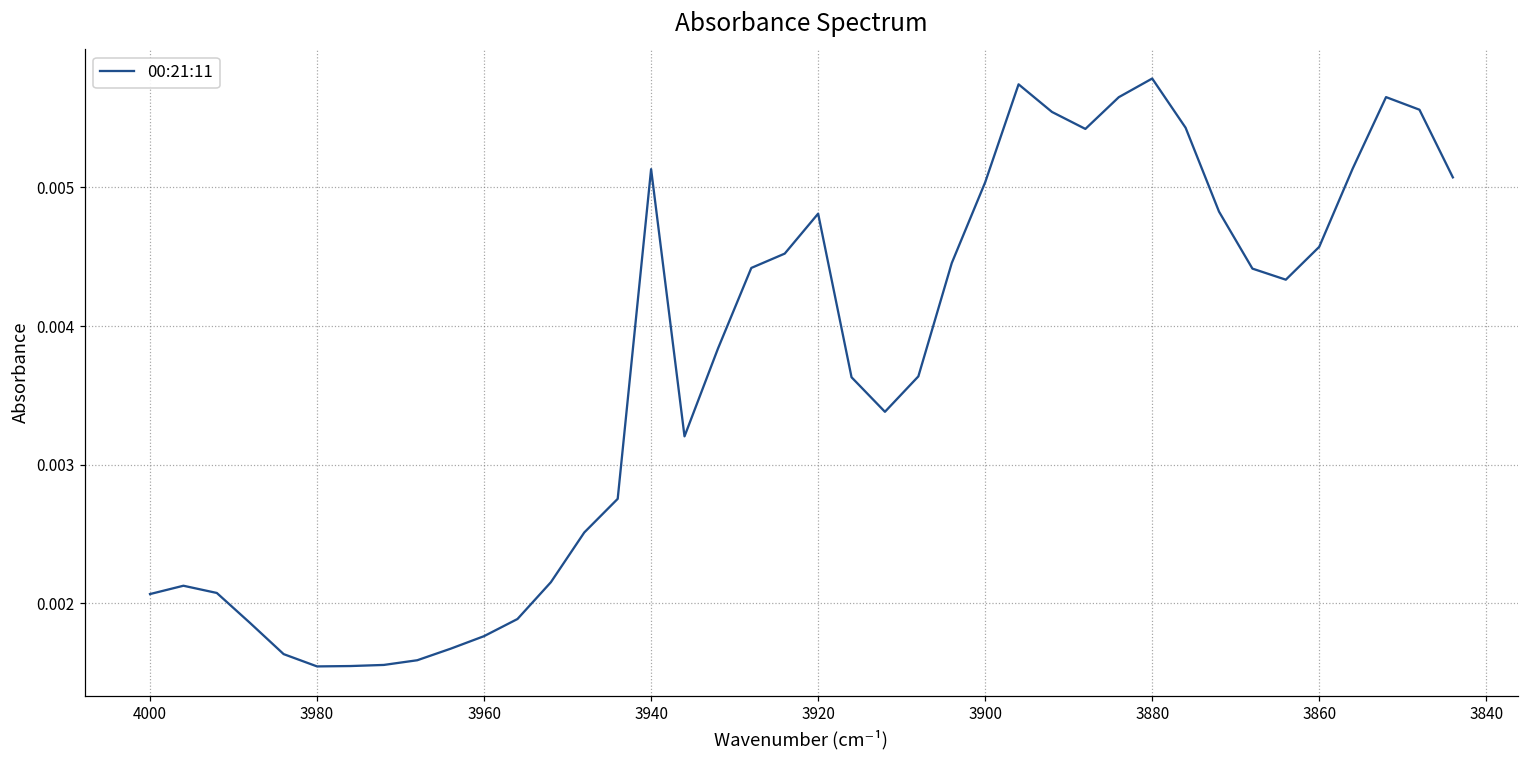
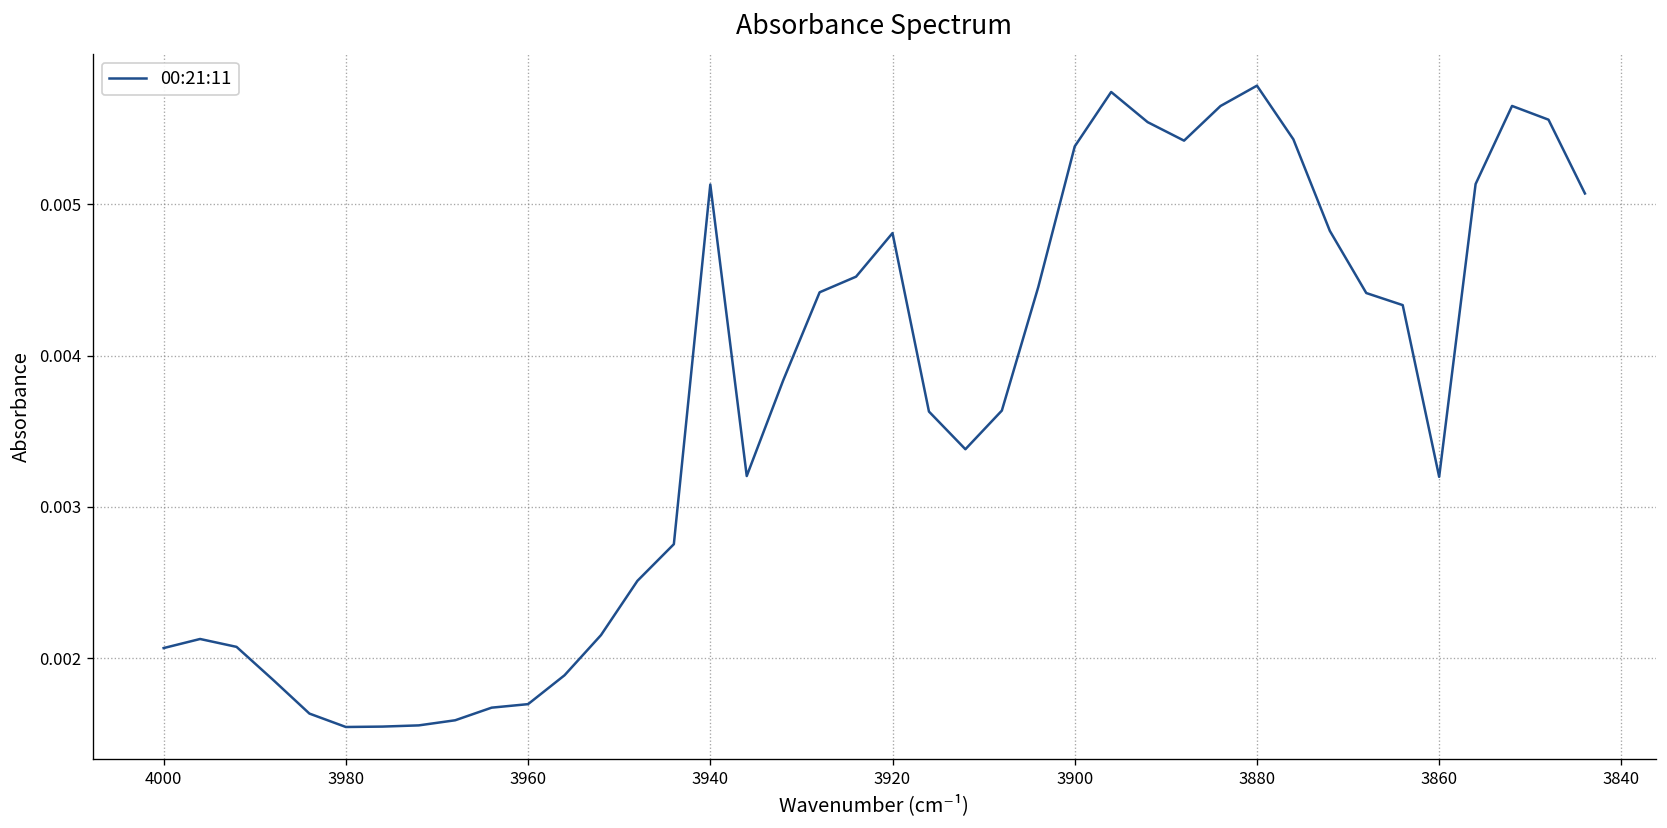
3960: 0.00176 -> 0.00170
3900: 0.00504 -> 0.00538
3860: 0.00457 -> 0.00320
